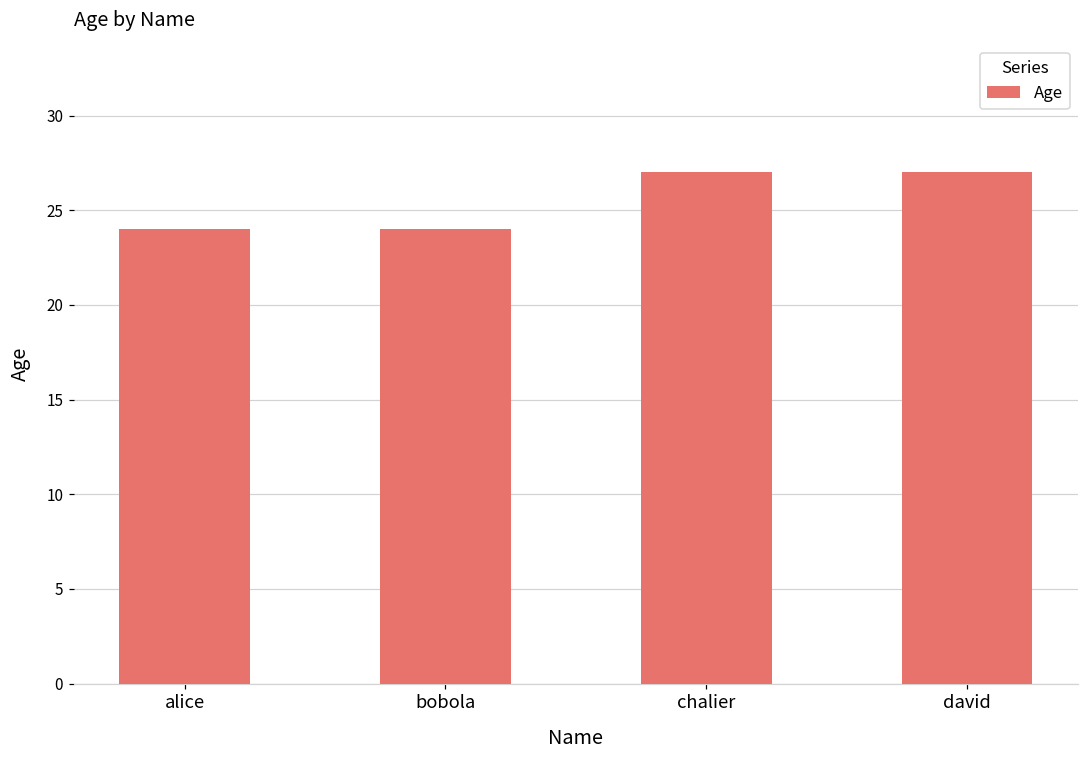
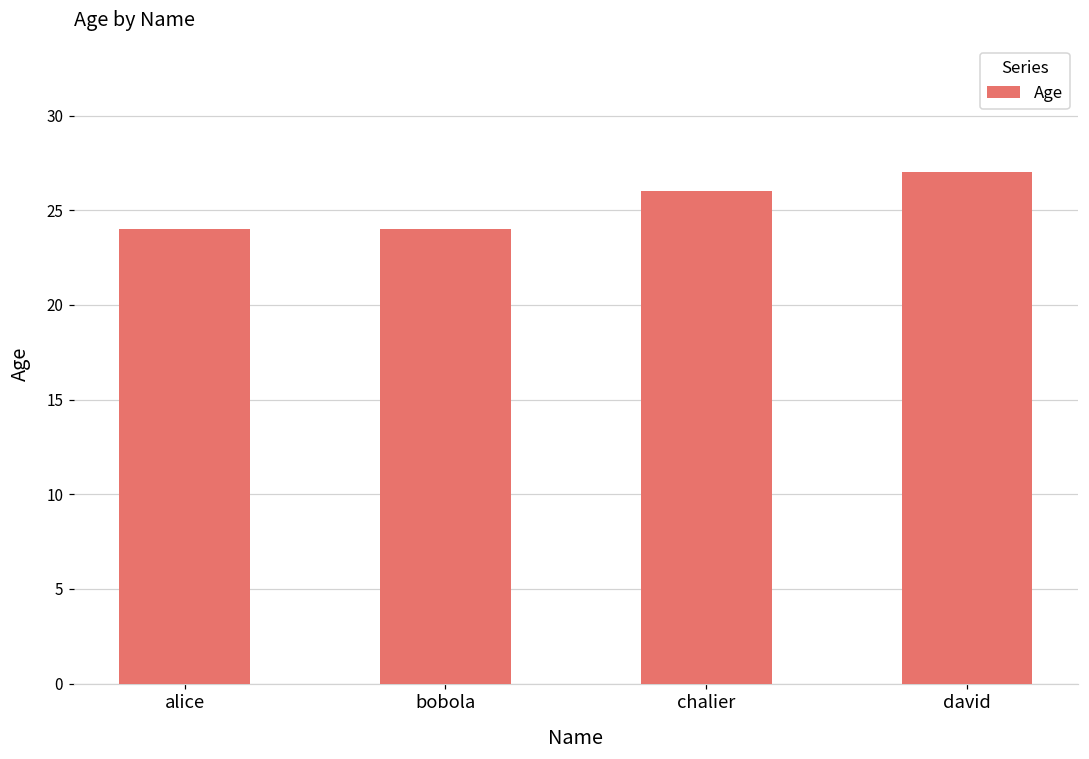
chalier: 27 -> 26
